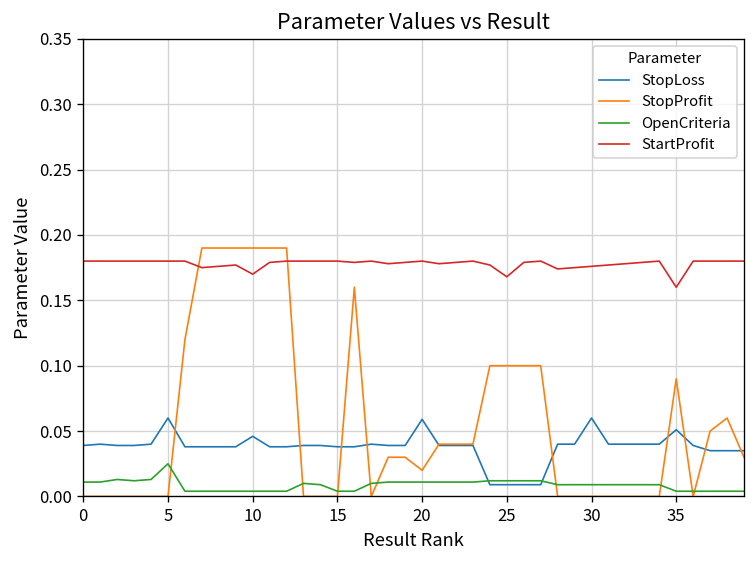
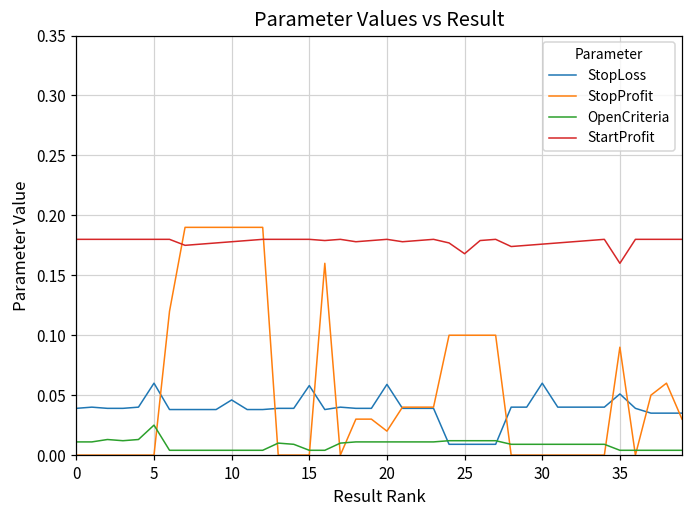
StartProfit, 10: 0.170 -> 0.178
StopLoss, 15: 0.038 -> 0.058
